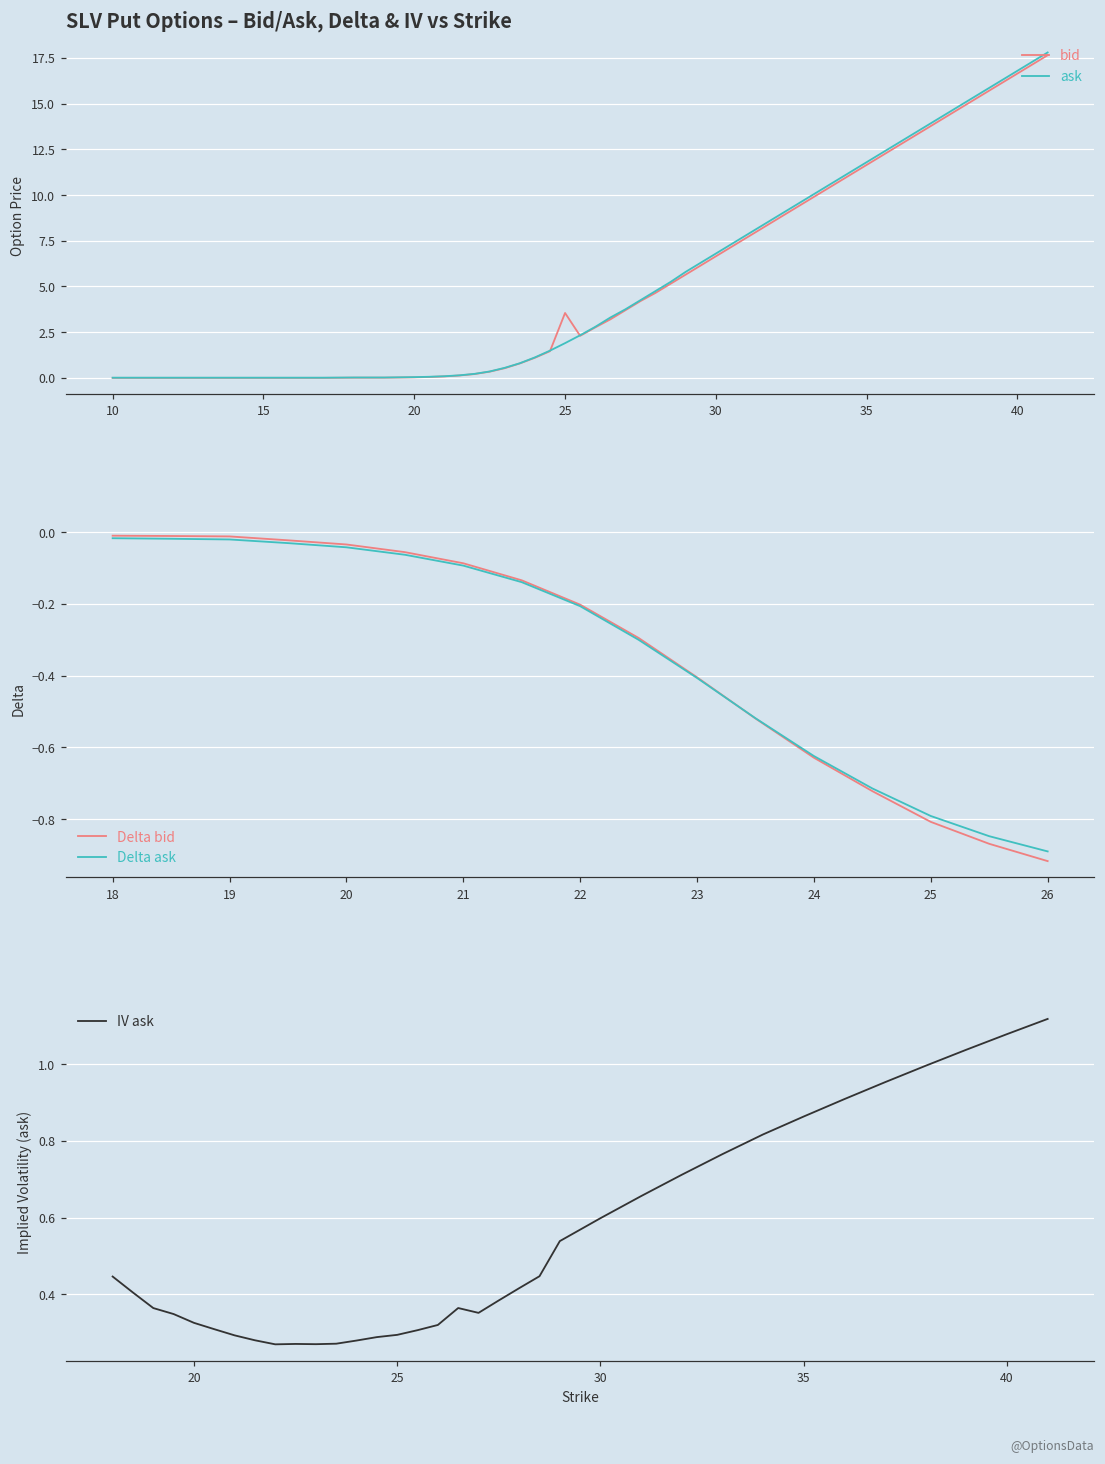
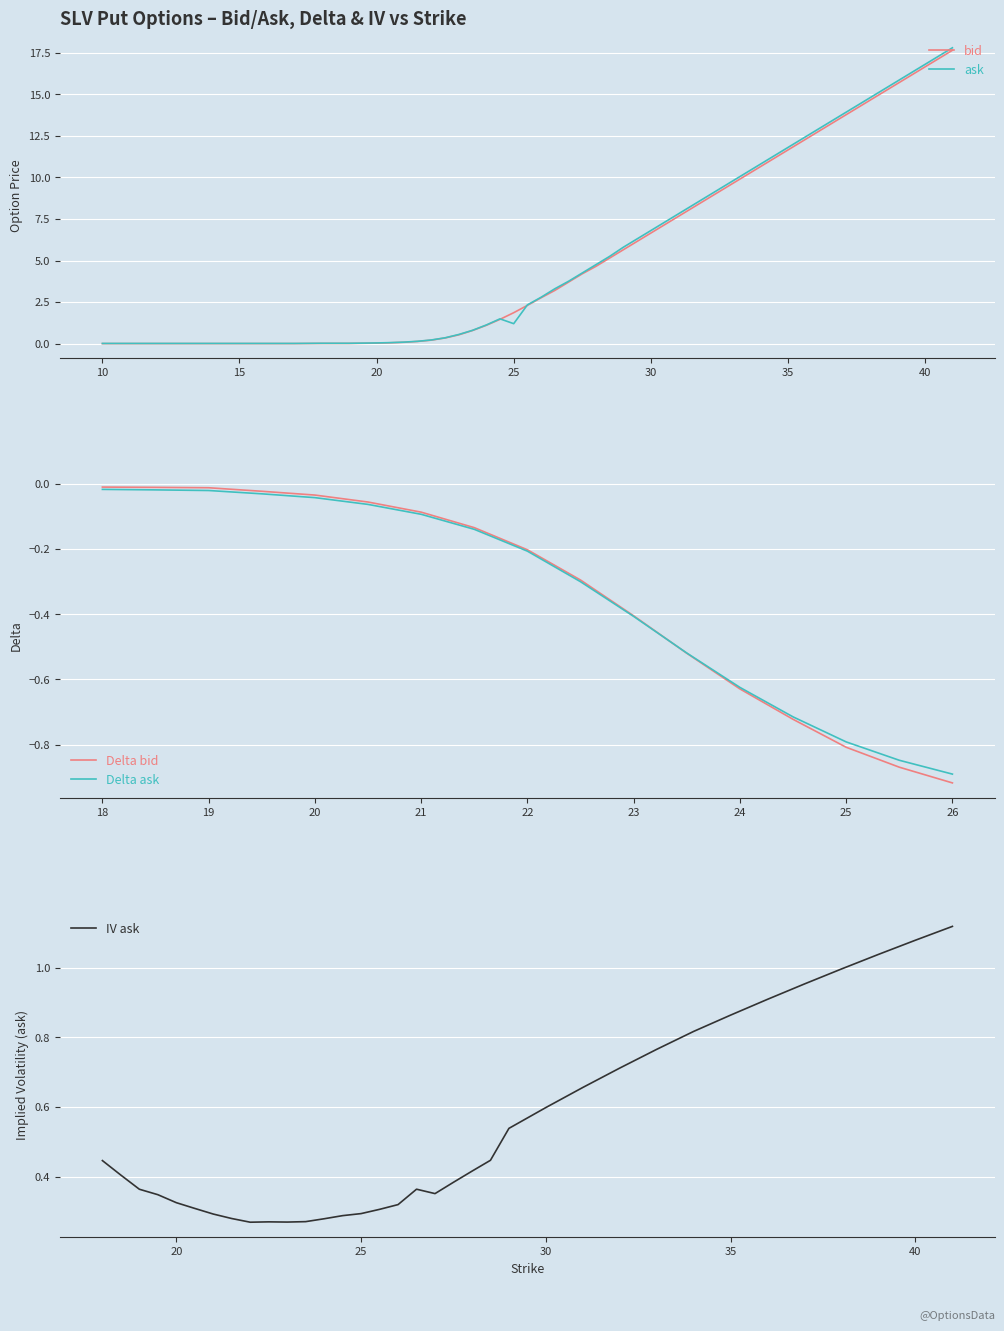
SLV Put Options – Bid/Ask, Delta & IV vs Strike, bid, 25: 3.6 -> 1.9
SLV Put Options – Bid/Ask, Delta & IV vs Strike, ask, 25: 1.9 -> 1.2
